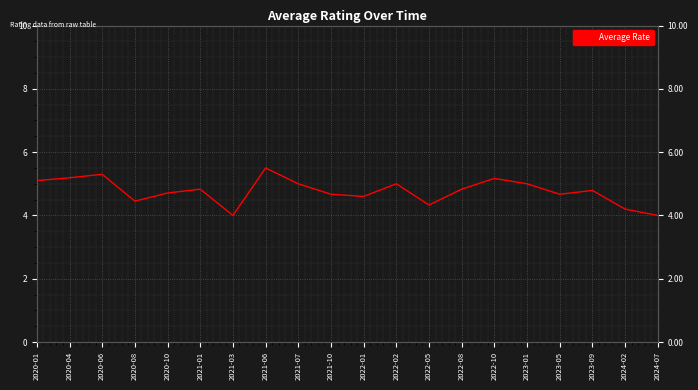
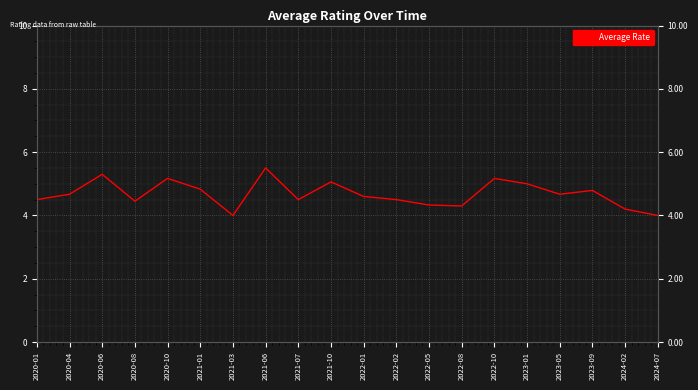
2020-01: 5.1 -> 4.5
2020-04: 5.2 -> 4.7
2020-10: 4.7 -> 5.2
2021-07: 5.0 -> 4.5
2021-10: 4.7 -> 5.1
2022-02: 5.0 -> 4.5
2022-08: 4.8 -> 4.3
